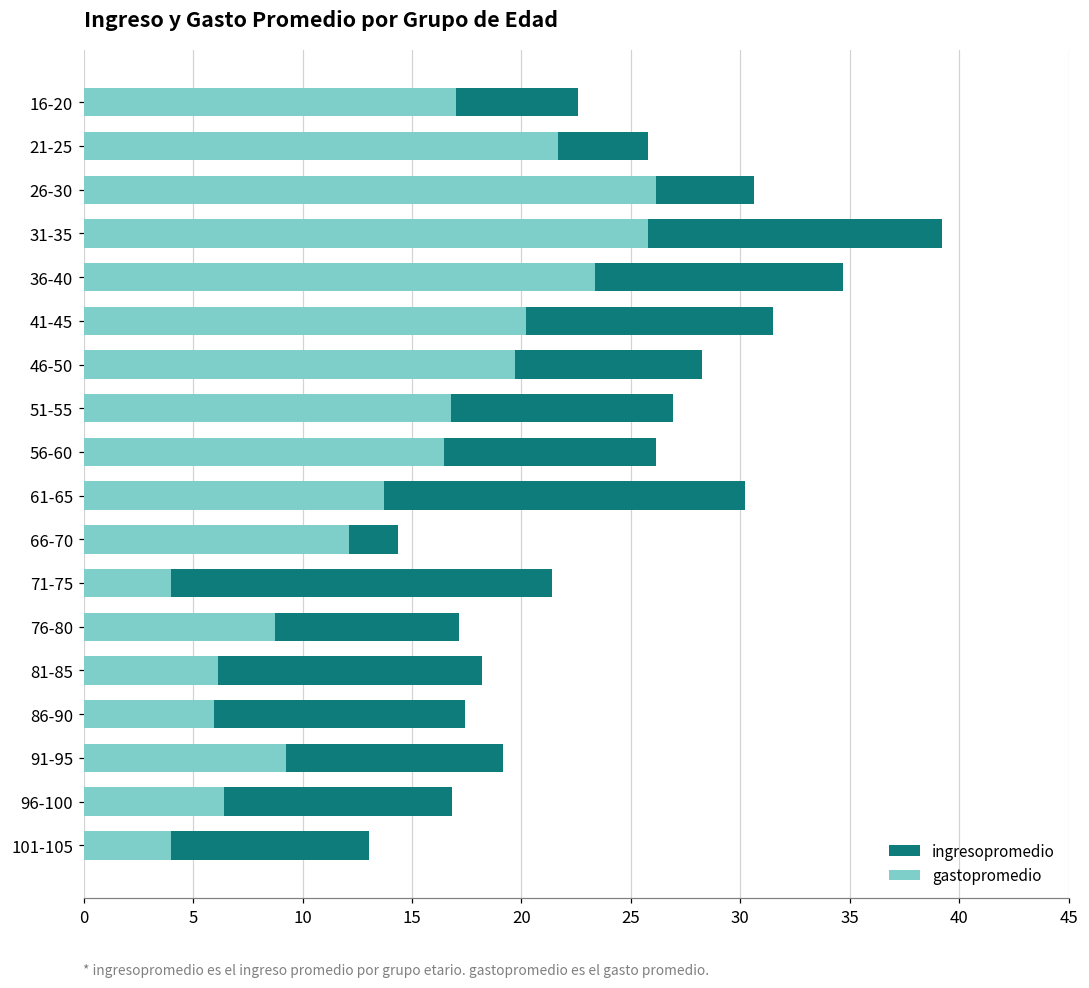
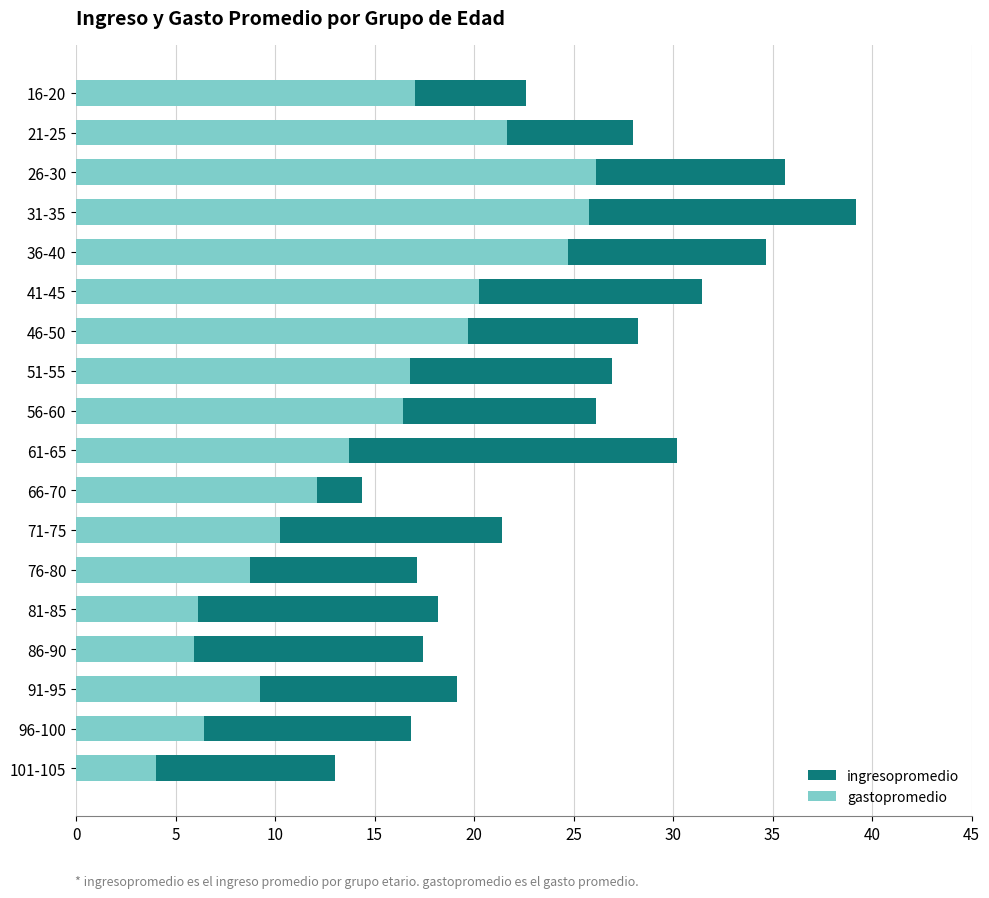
ingresopromedio, 21-25: 25.8 -> 28.0
ingresopromedio, 26-30: 30.6 -> 35.6
gastopromedio, 36-40: 23.4 -> 24.7
gastopromedio, 71-75: 4.0 -> 10.2
